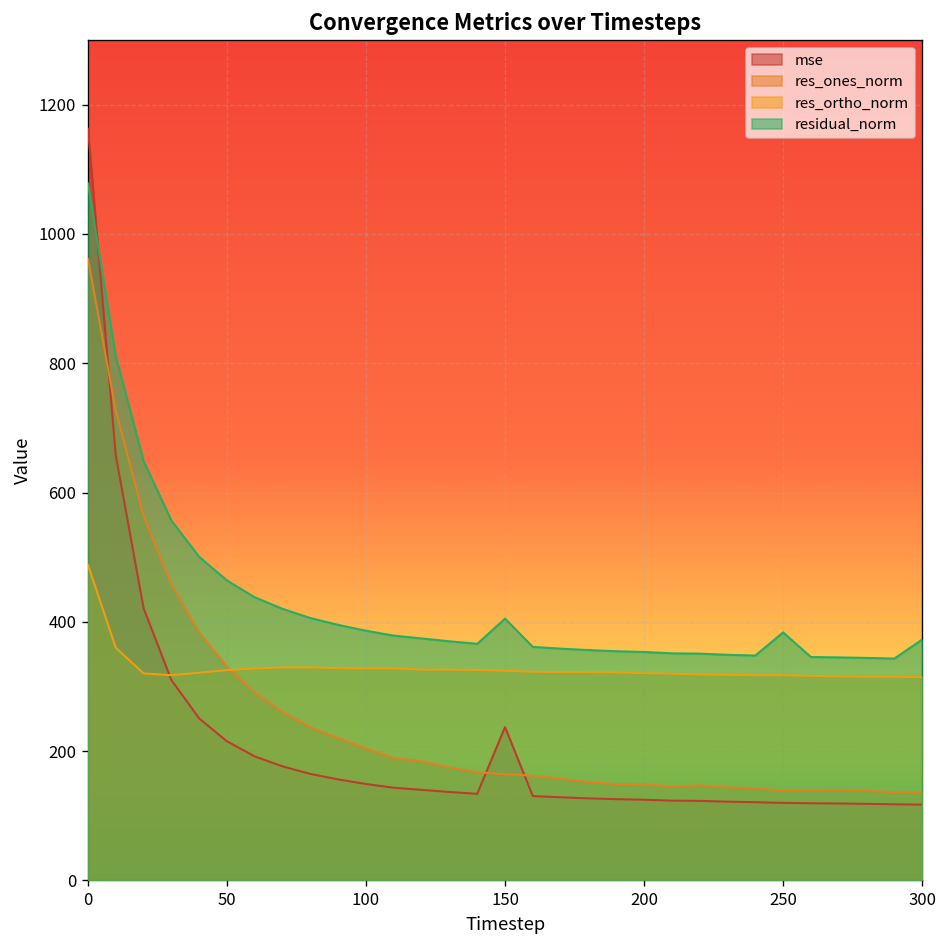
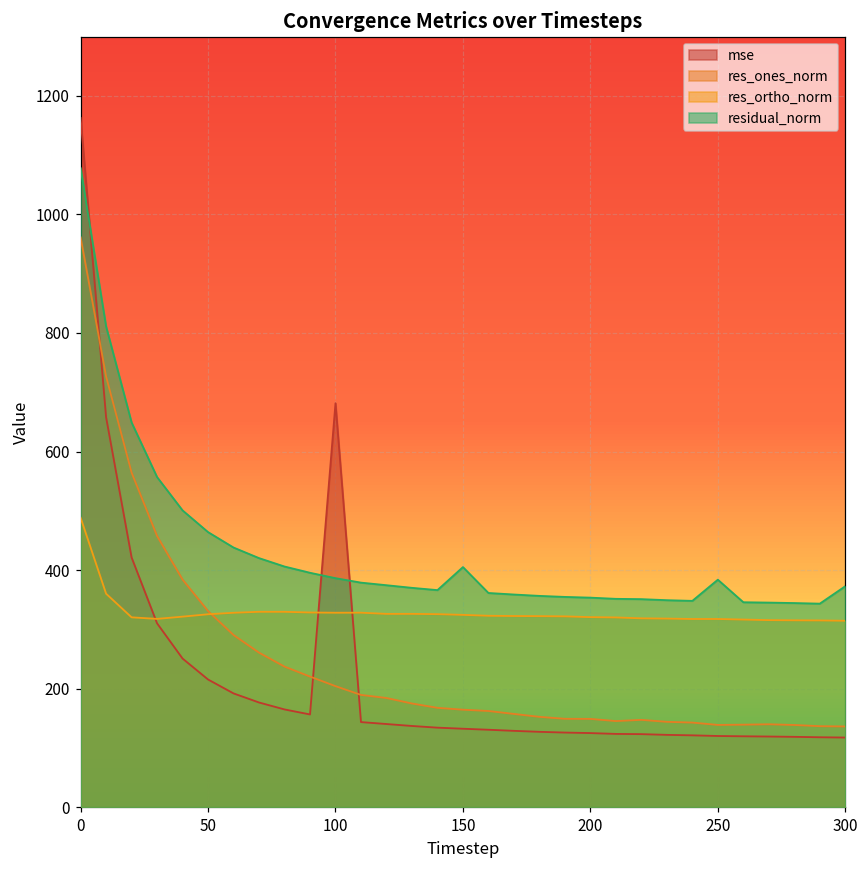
mse, 100: 150 -> 680
mse, 150: 240 -> 130
